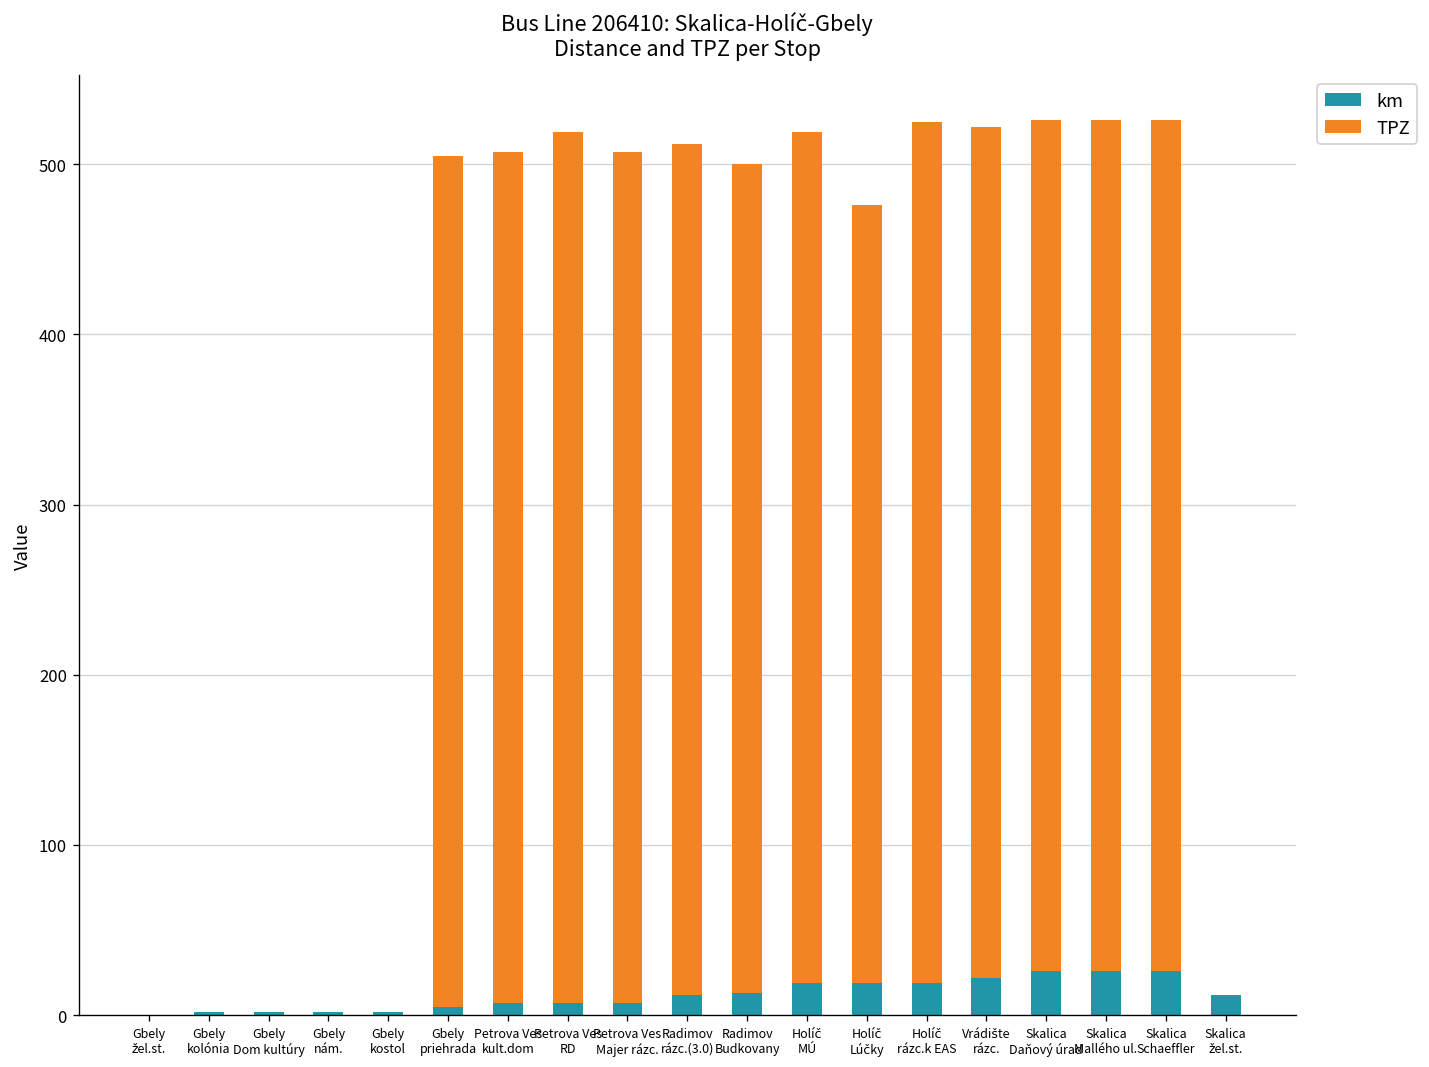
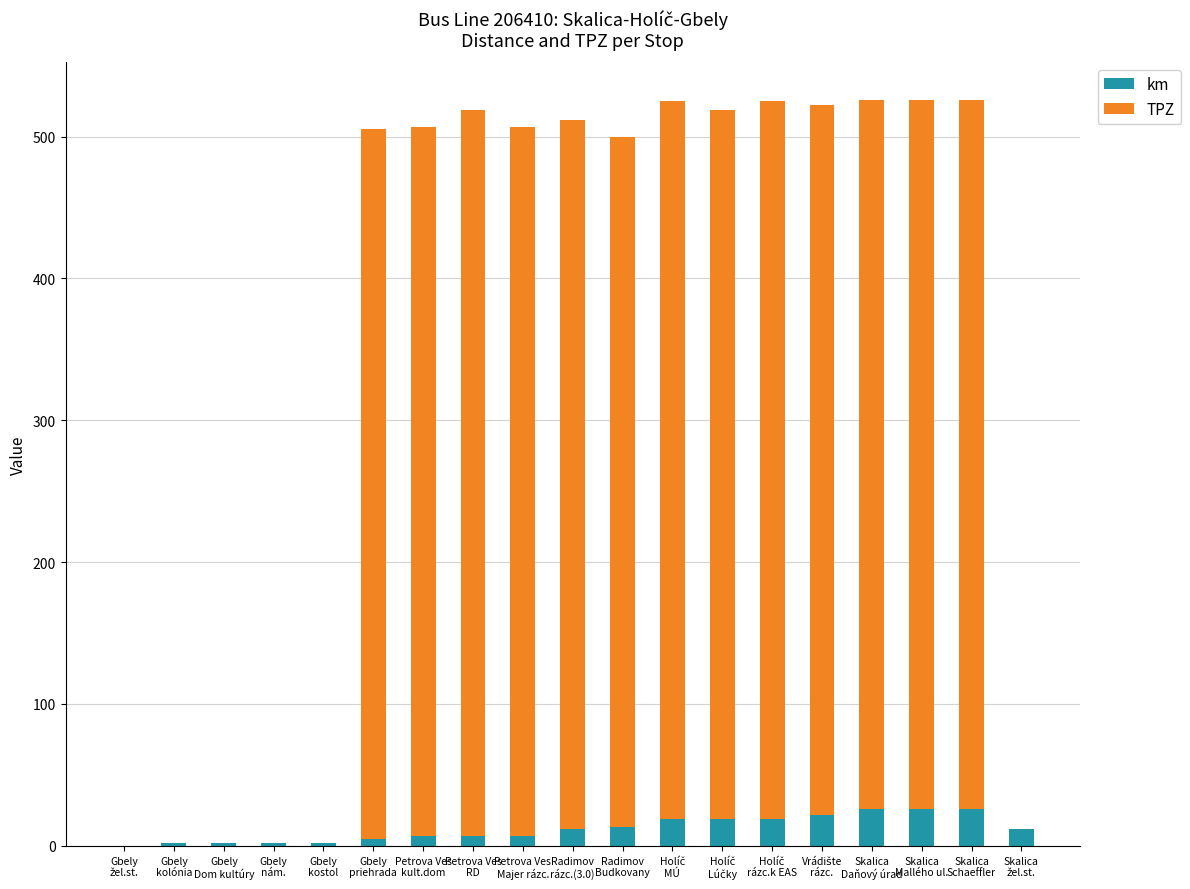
TPZ, Holíč MÚ: 500 -> 506
TPZ, Holíč Lúčky: 457 -> 500
